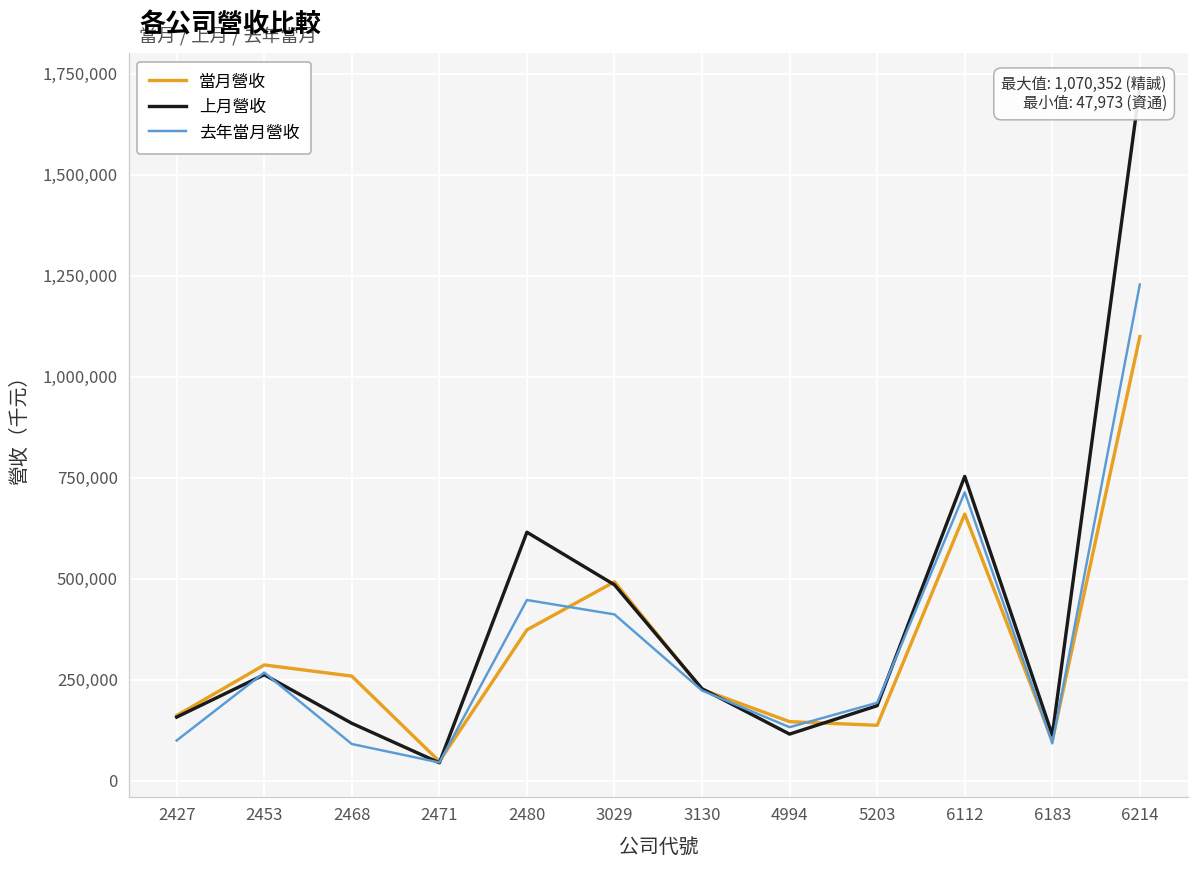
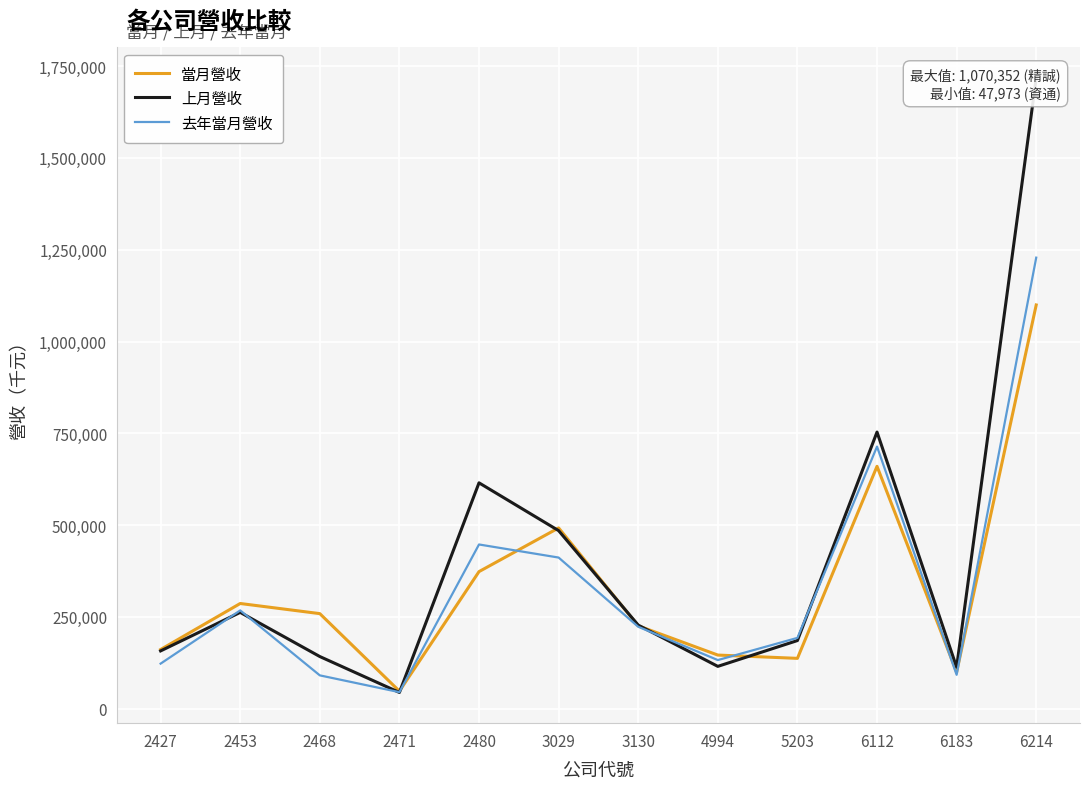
去年當月營收, 2427: 100,000 -> 120,000
